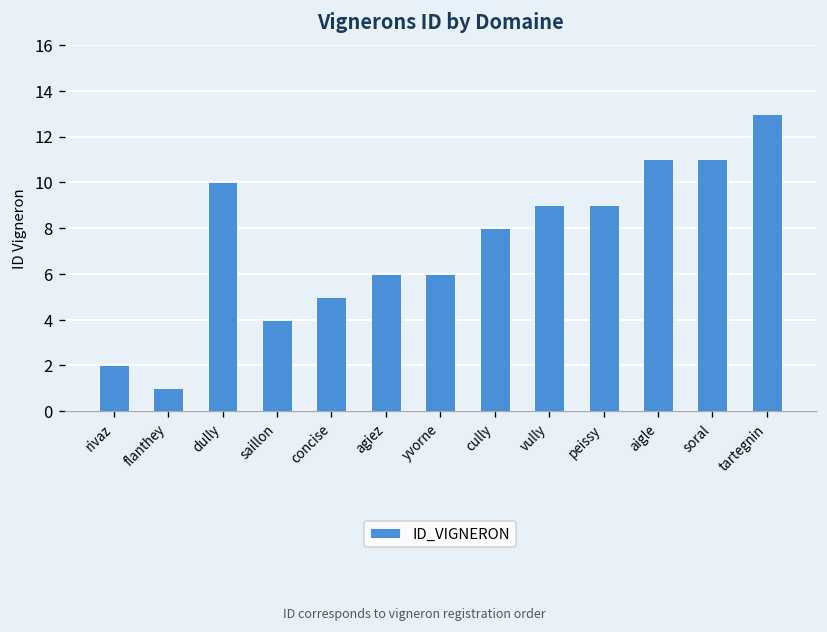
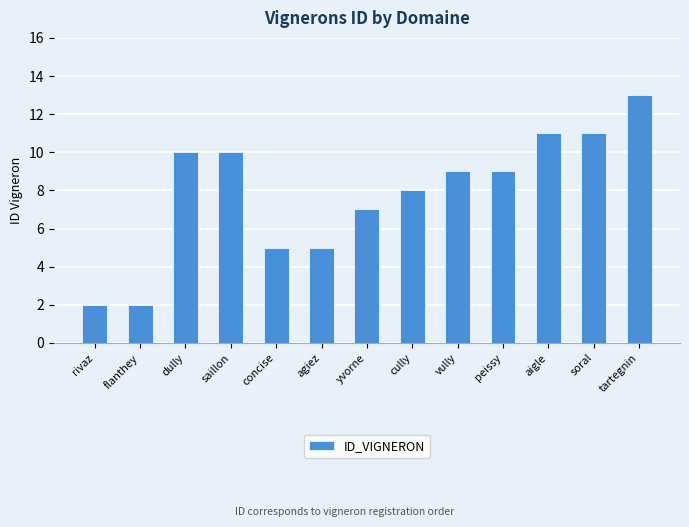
flanthey: 1 -> 2
saillon: 4 -> 10
agiez: 6 -> 5
yvorne: 6 -> 7
